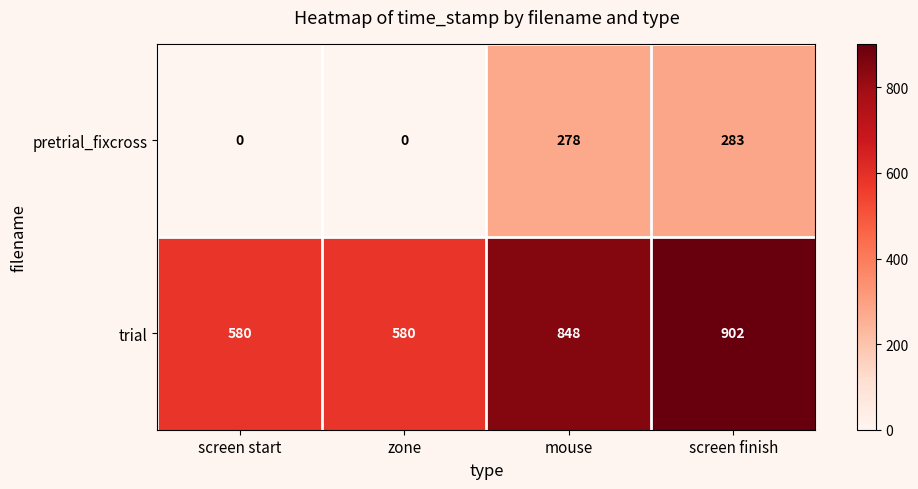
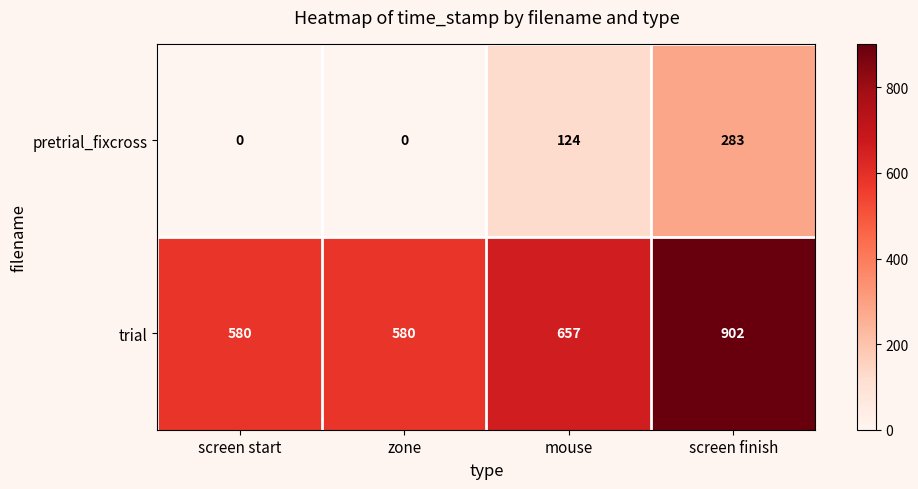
pretrial_fixcross, mouse: 278 -> 124
trial, mouse: 848 -> 657
